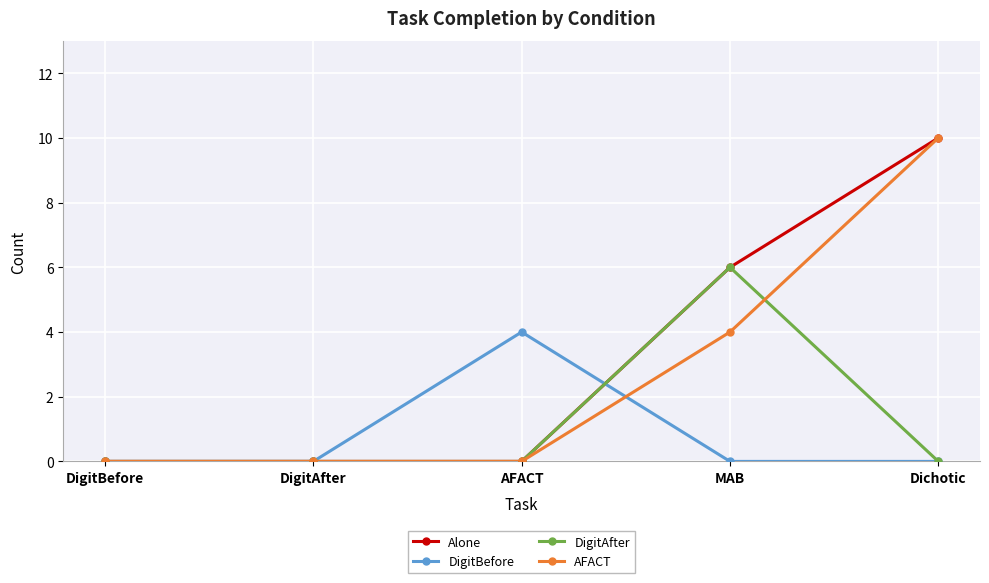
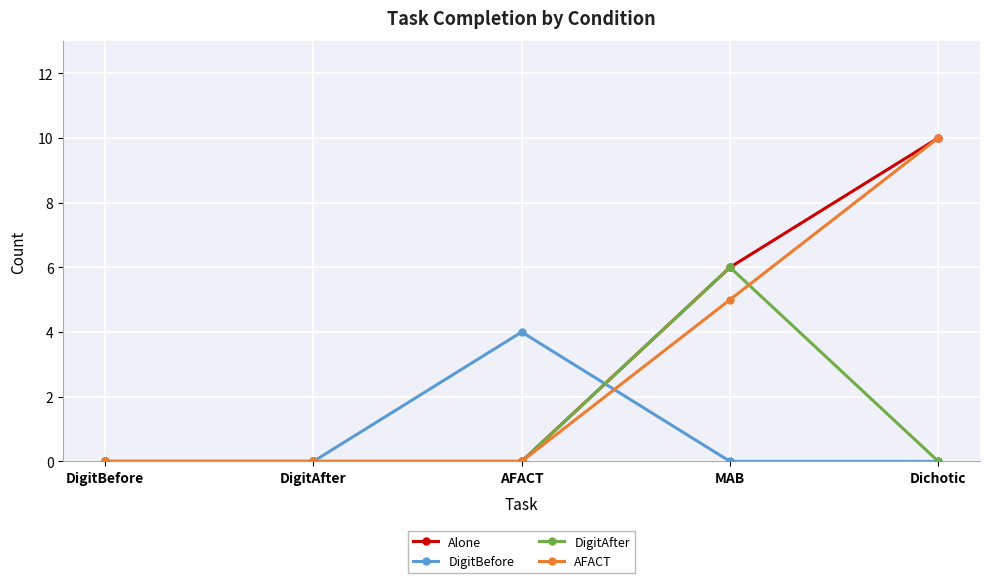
AFACT, MAB: 4 -> 5
